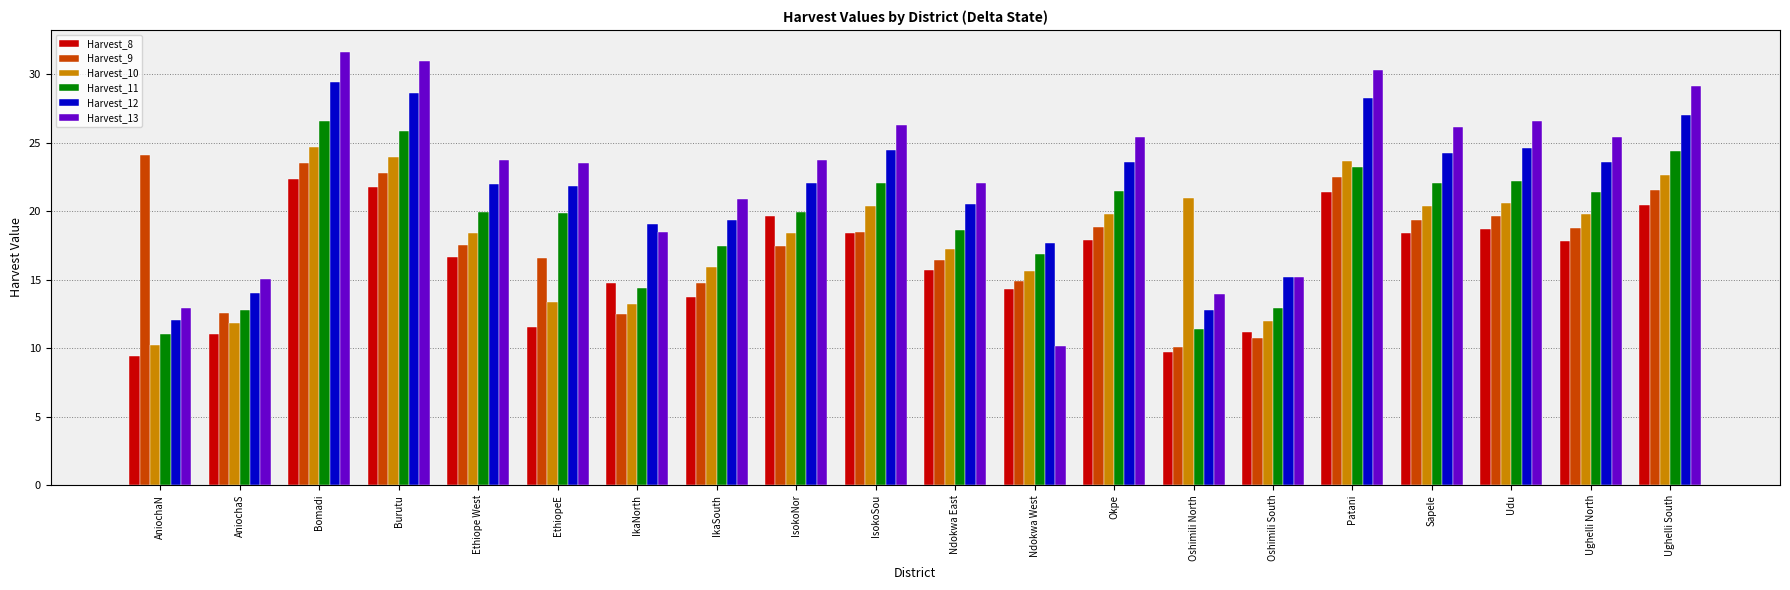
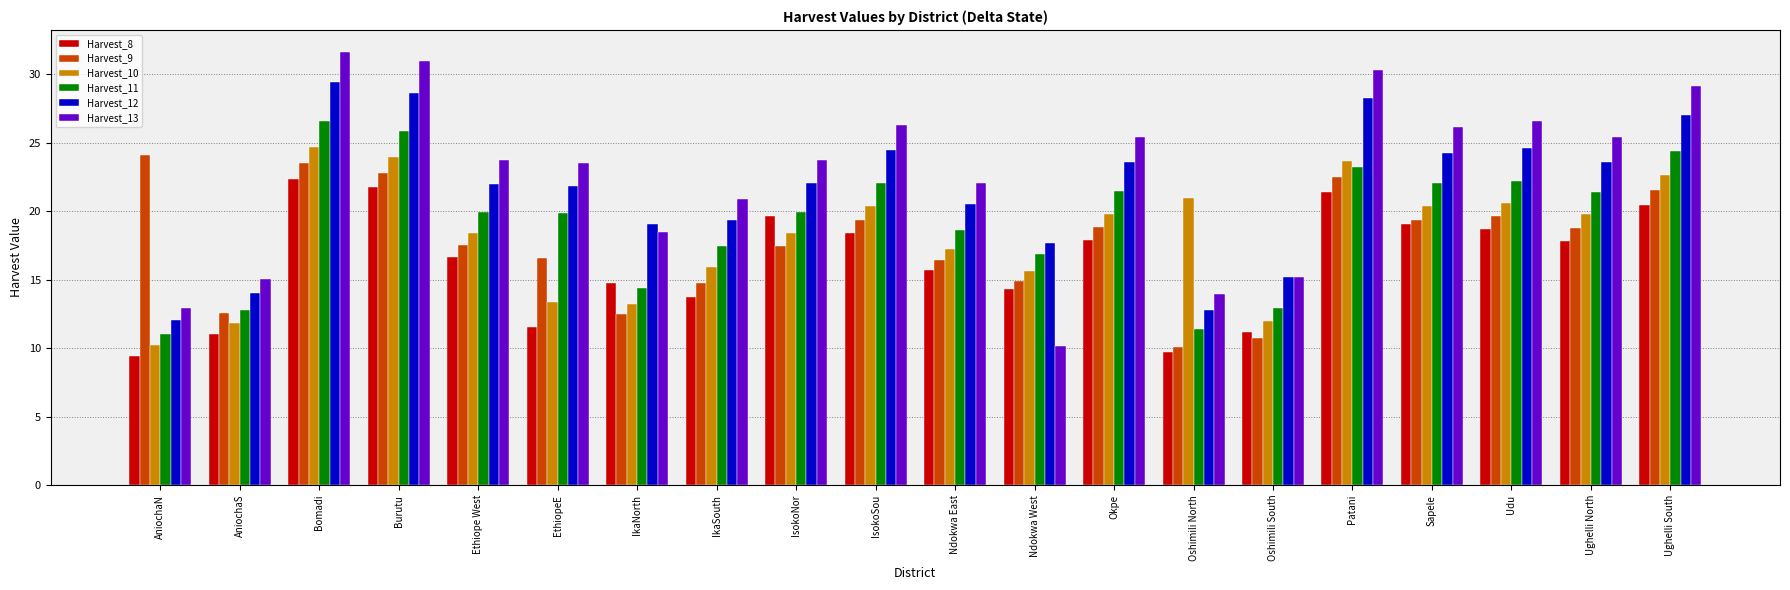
Harvest_9, IsokoSou: 18.5 -> 19.3
Harvest_8, Sapele: 18.4 -> 19.0
